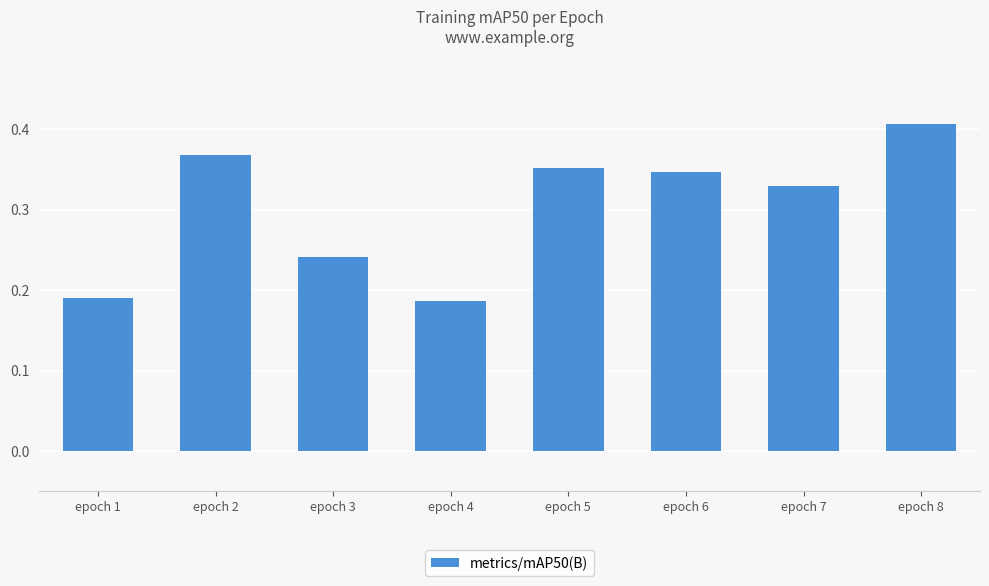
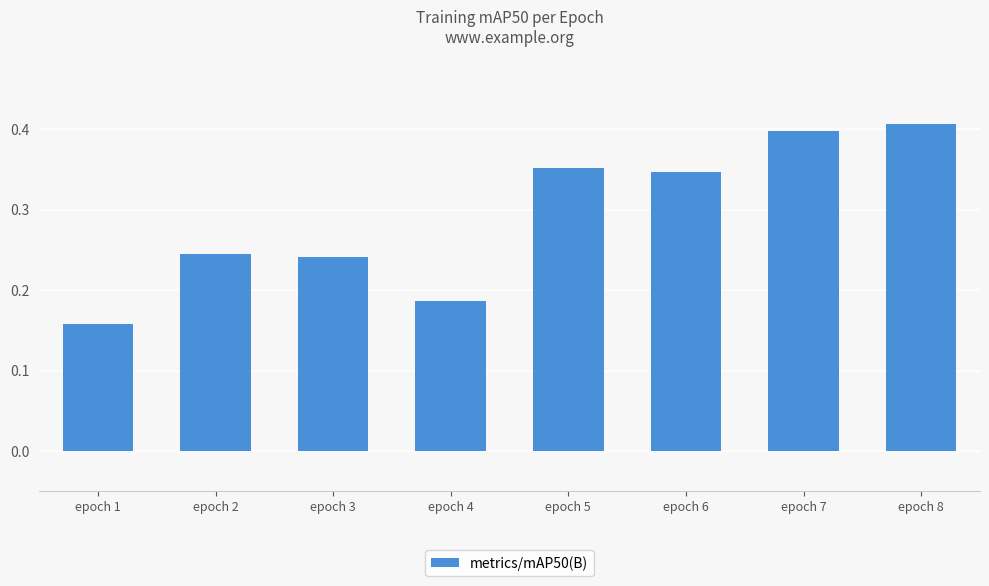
epoch 1: 0.19 -> 0.16
epoch 2: 0.37 -> 0.25
epoch 7: 0.33 -> 0.40
